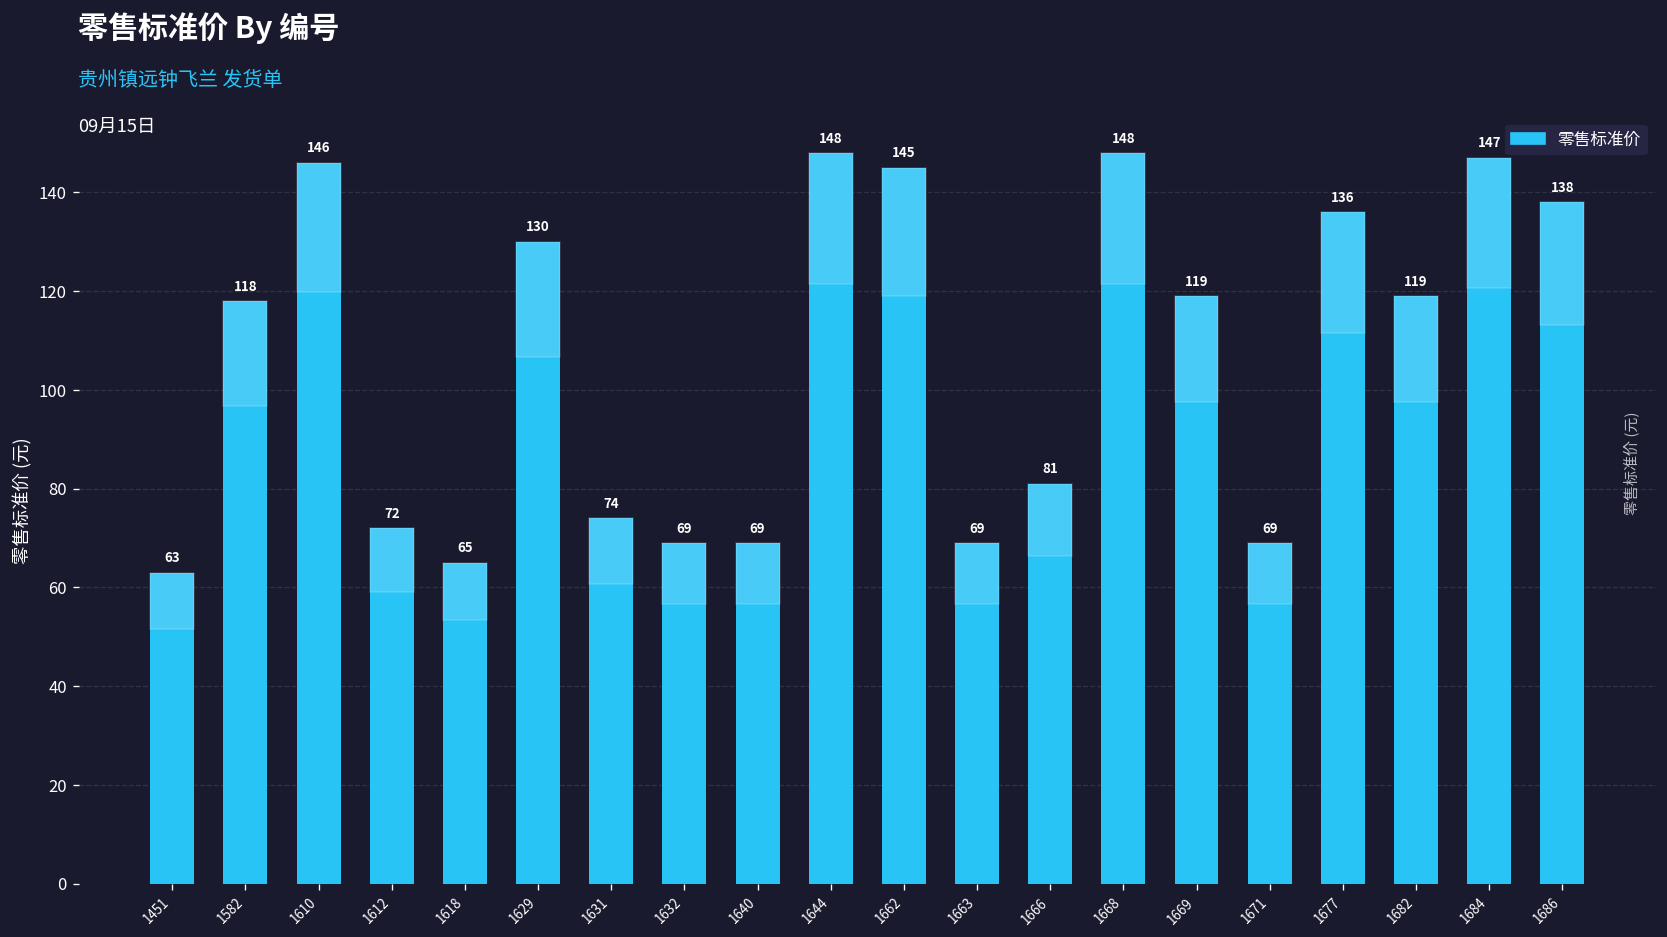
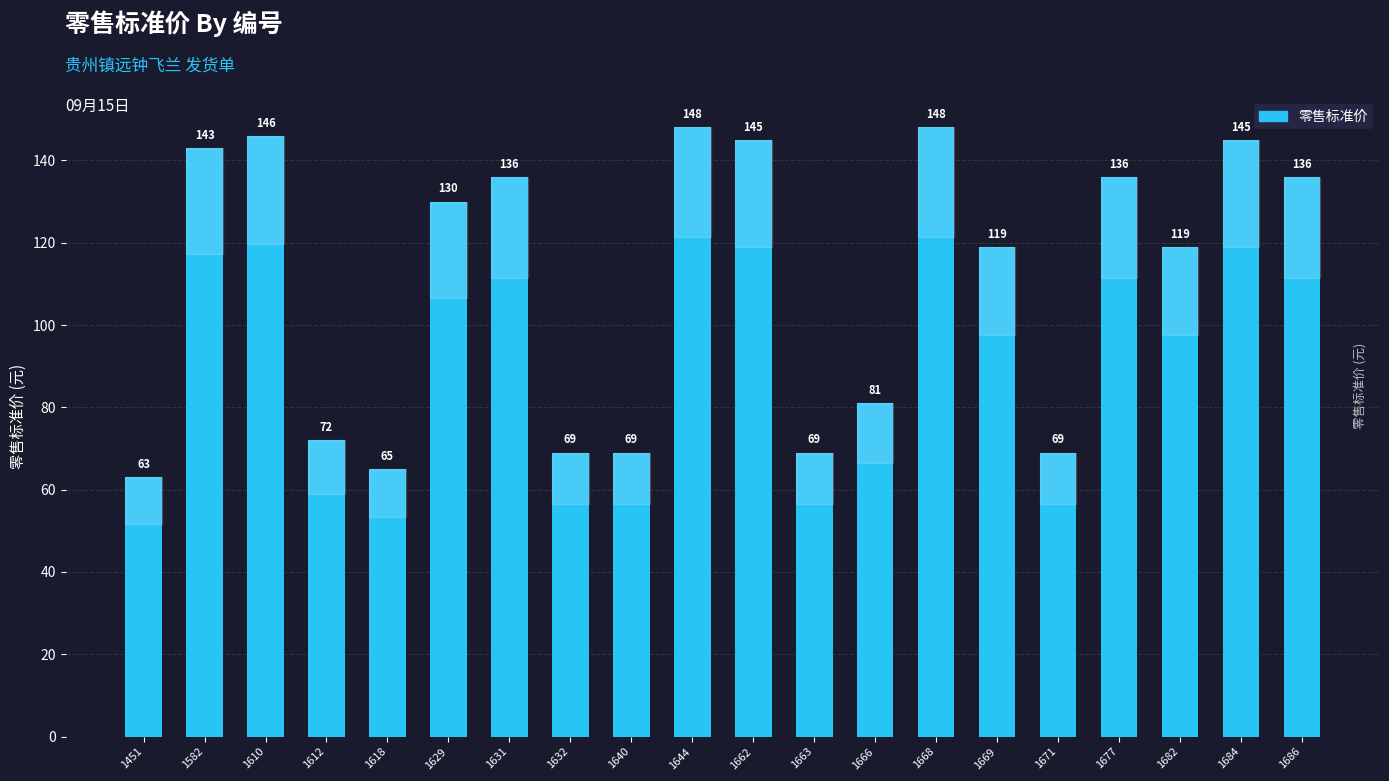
1582: 118 -> 143
1631: 74 -> 136
1684: 147 -> 145
1686: 138 -> 136
